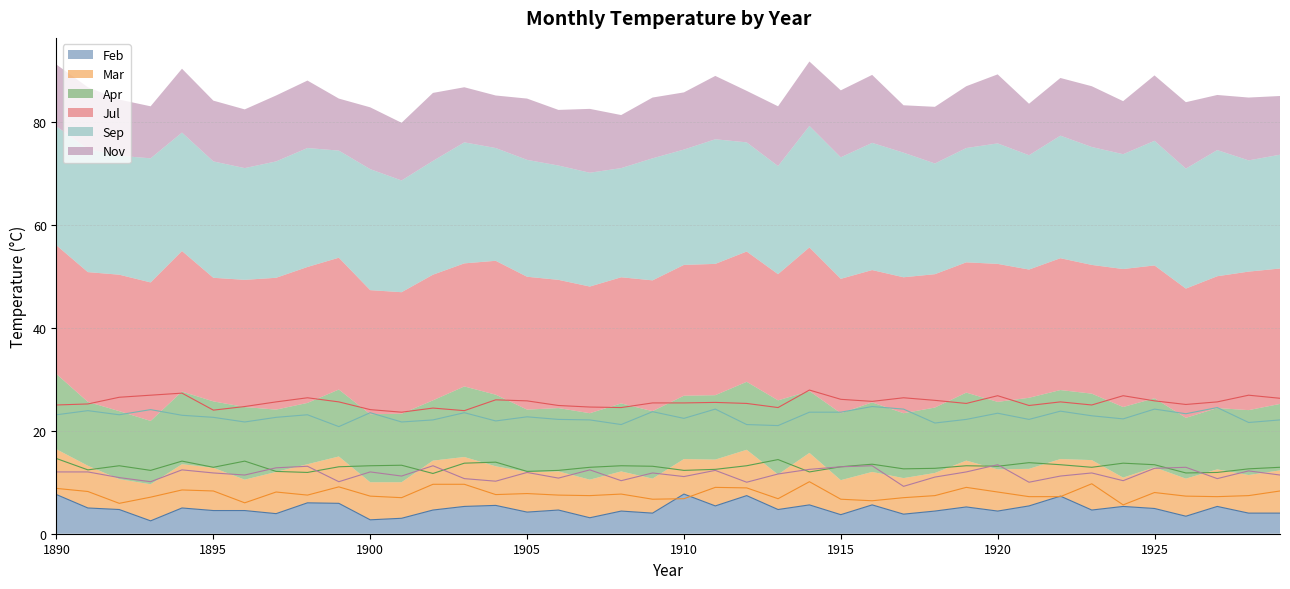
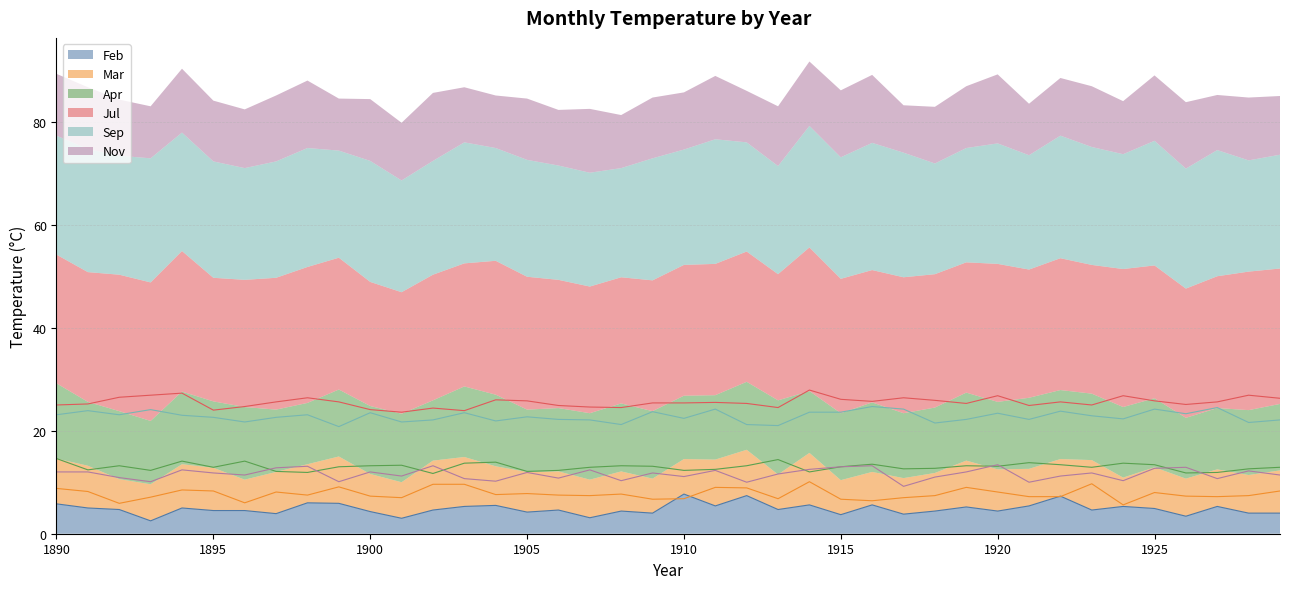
Feb, 1890: 8 -> 6
Feb, 1900: 3 -> 4
